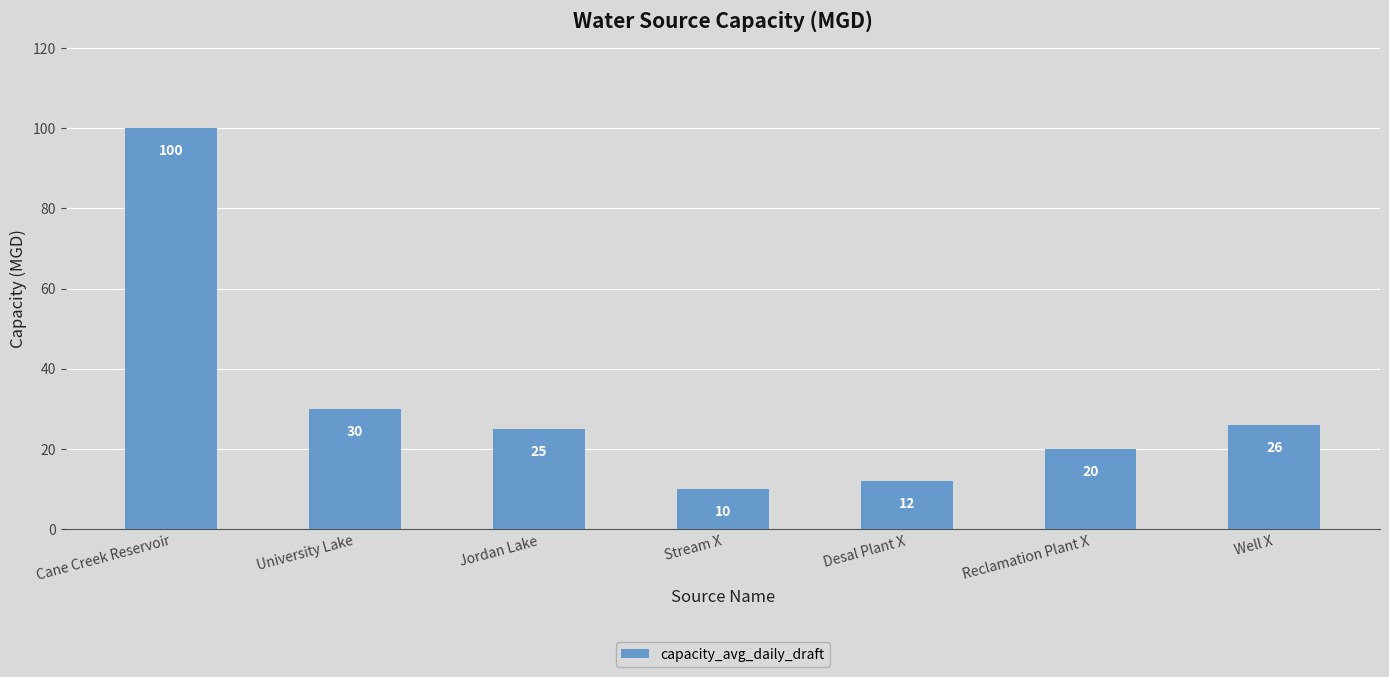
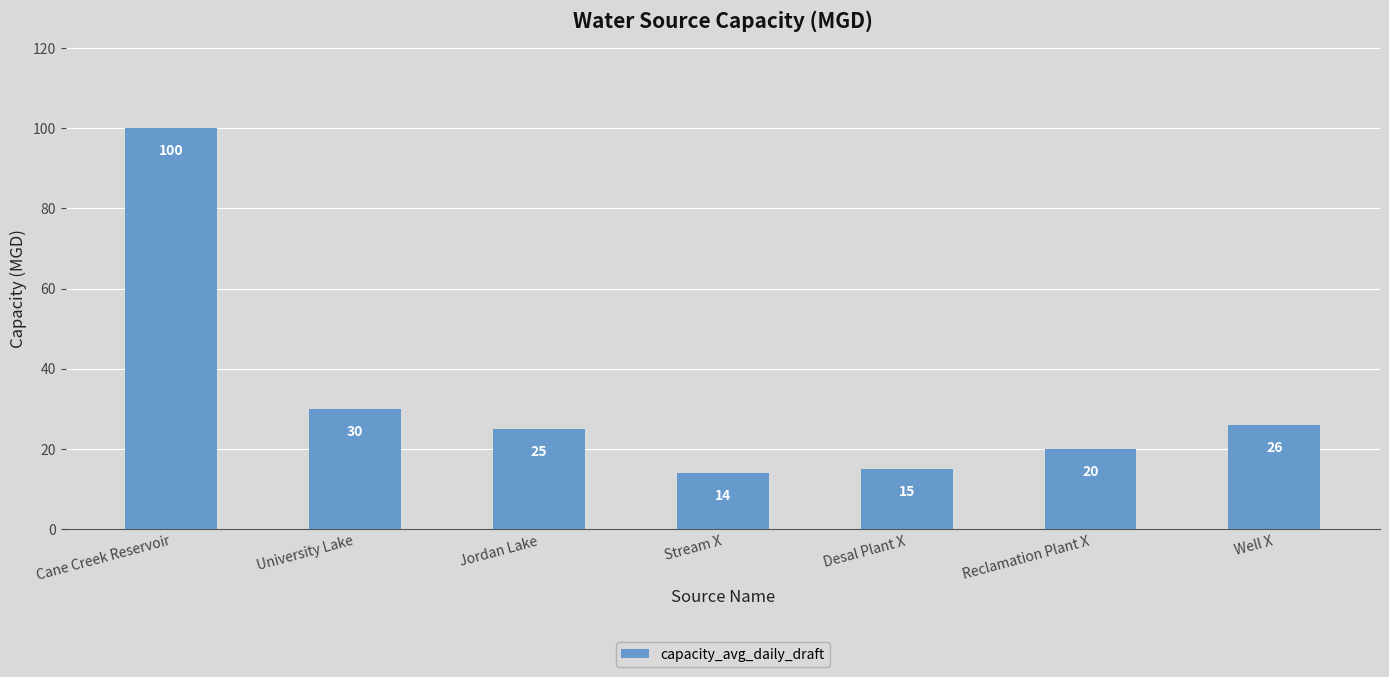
Stream X: 10 -> 14
Desal Plant X: 12 -> 15
